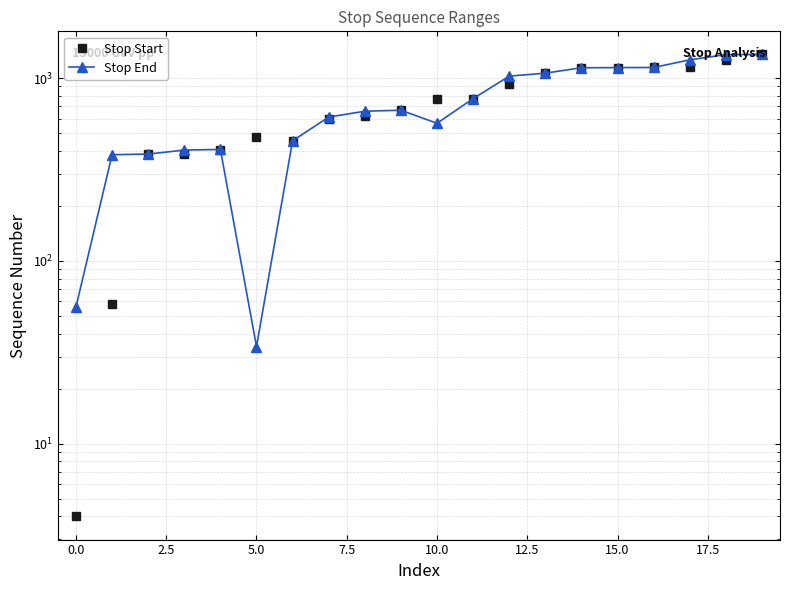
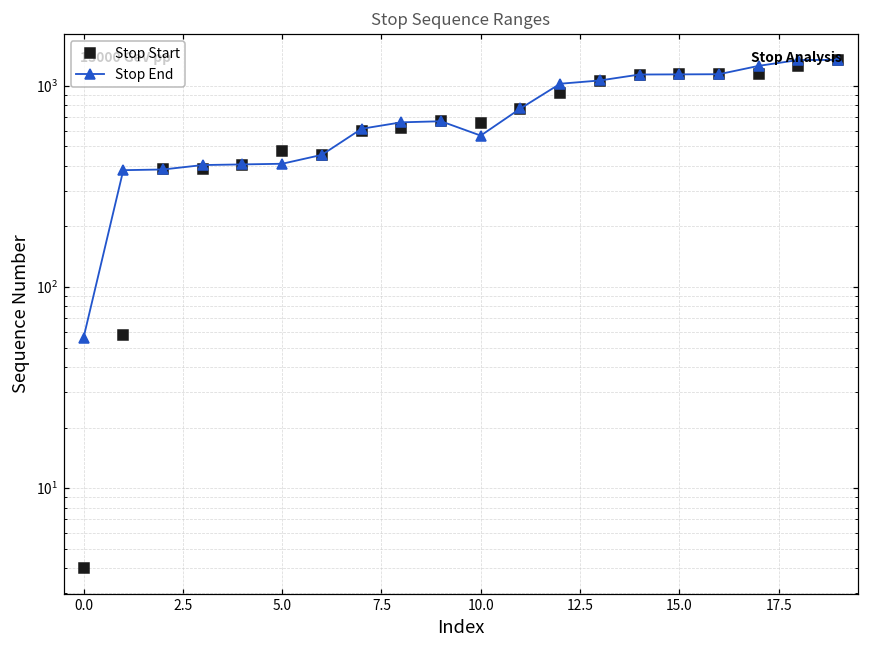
Stop End, 5.0: 34 -> 410
Stop Start, 10.0: 760 -> 660
